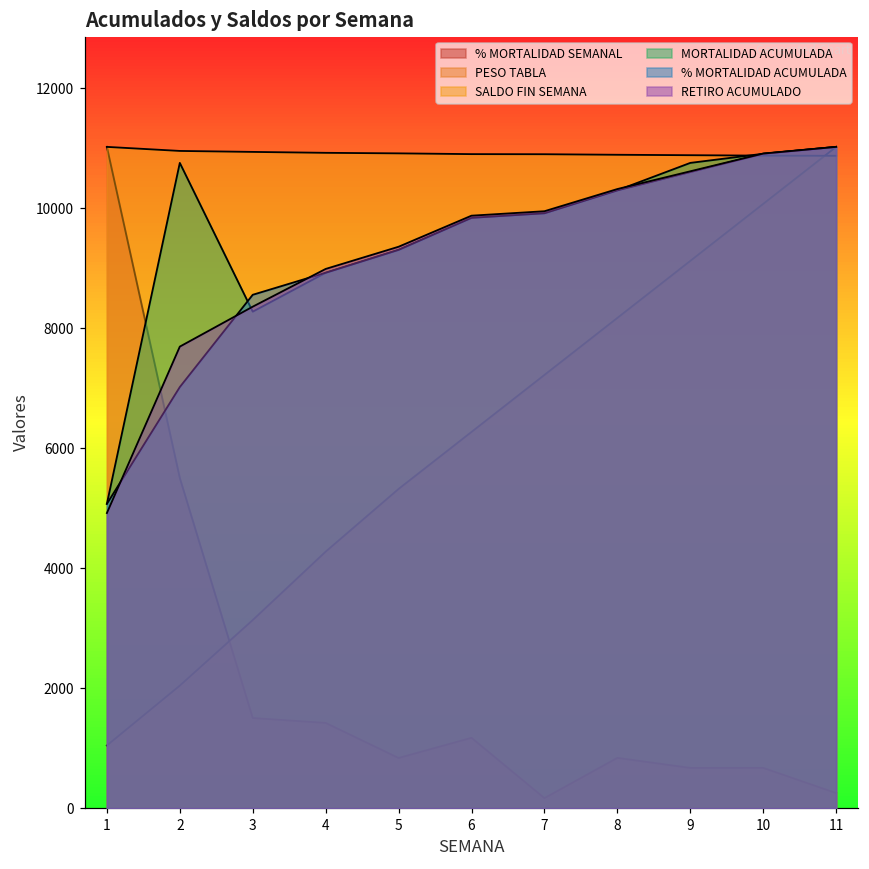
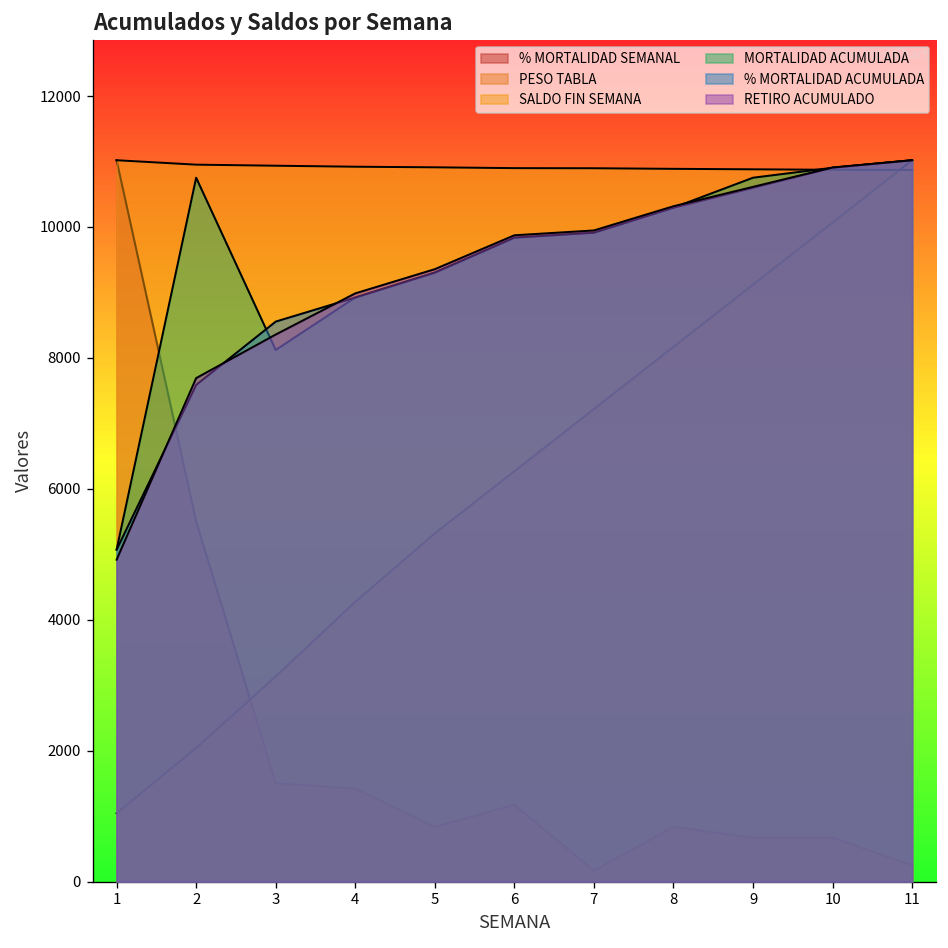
% MORTALIDAD ACUMULADA, 2: 7000 -> 7600
MORTALIDAD ACUMULADA, 3: 8300 -> 8100
